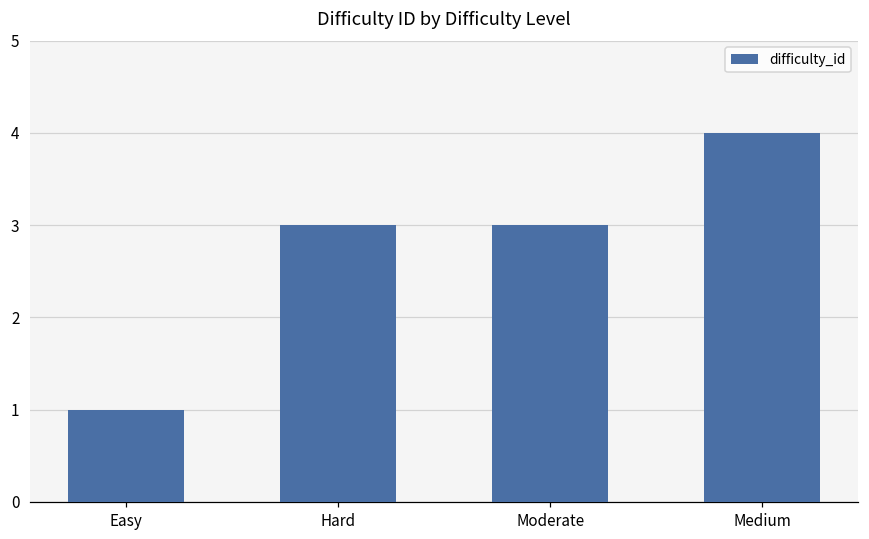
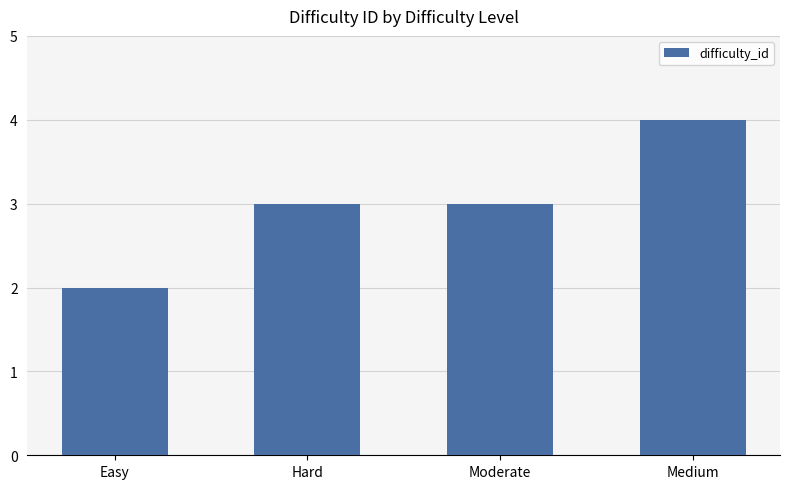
Easy: 1 -> 2
